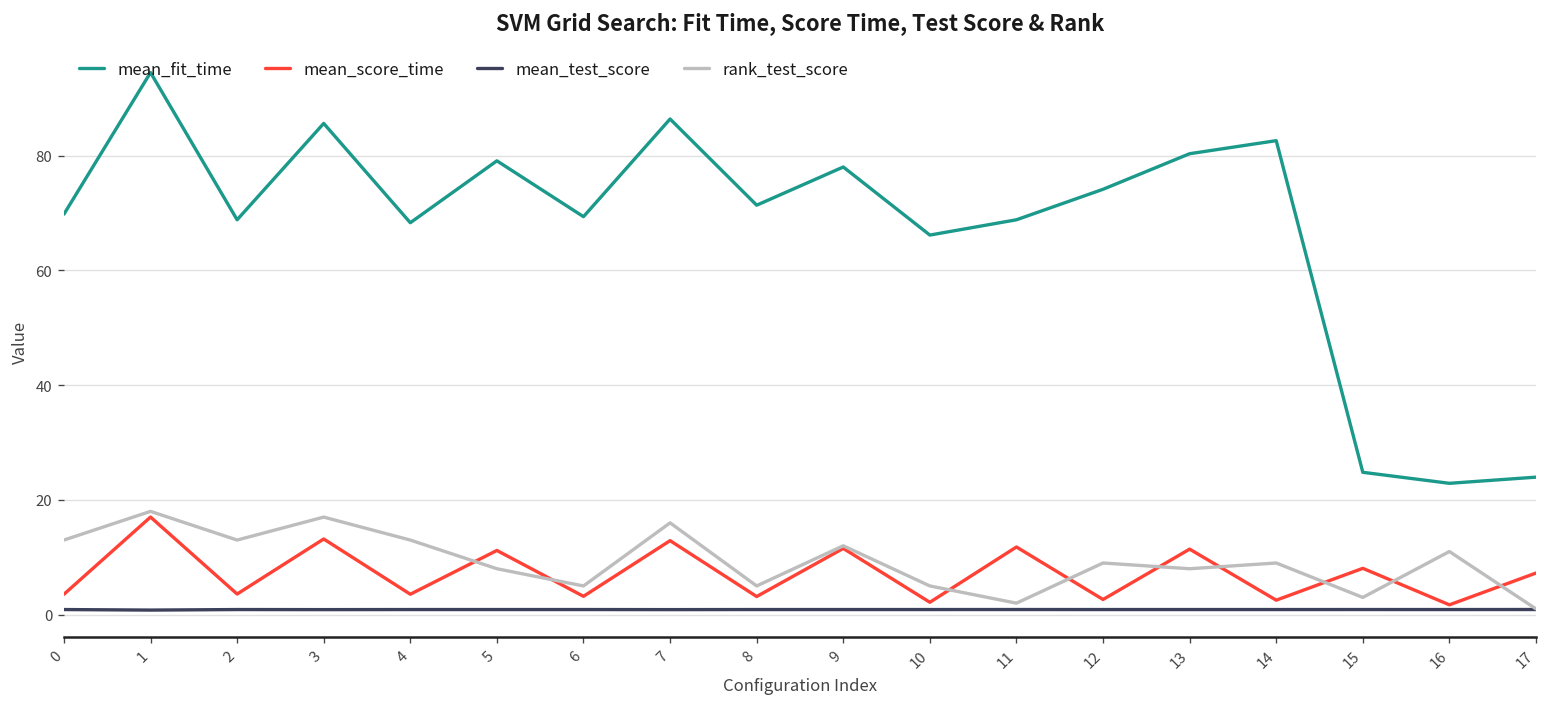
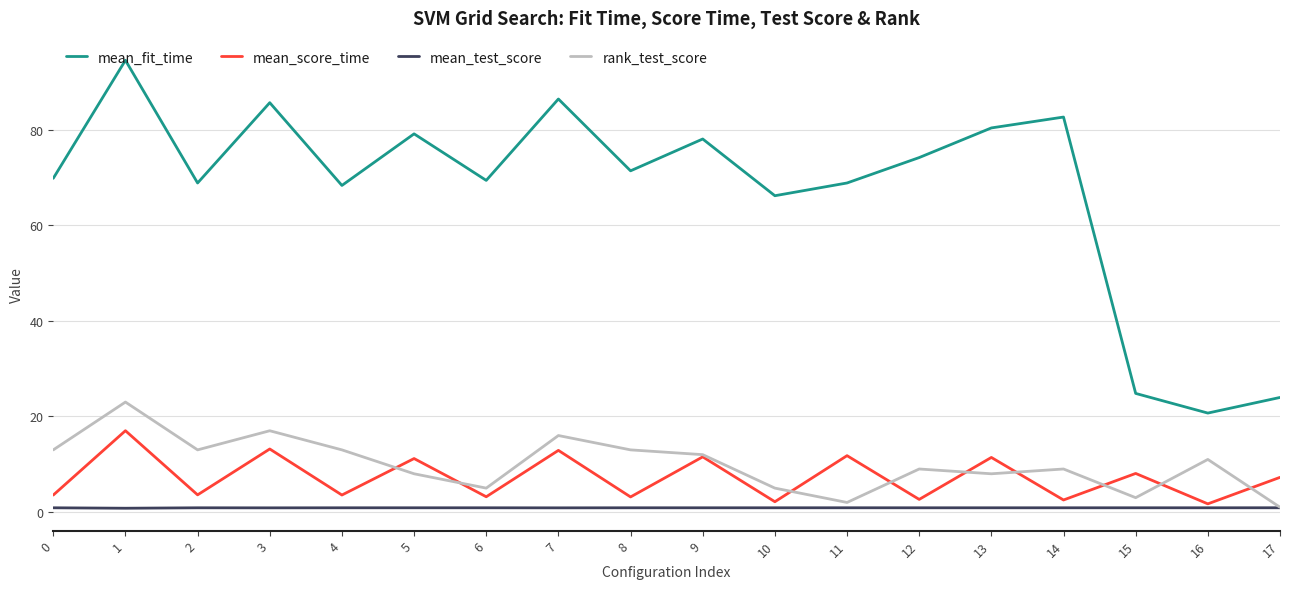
rank_test_score, 1: 18 -> 23
rank_test_score, 8: 5 -> 13
mean_fit_time, 16: 23 -> 21
